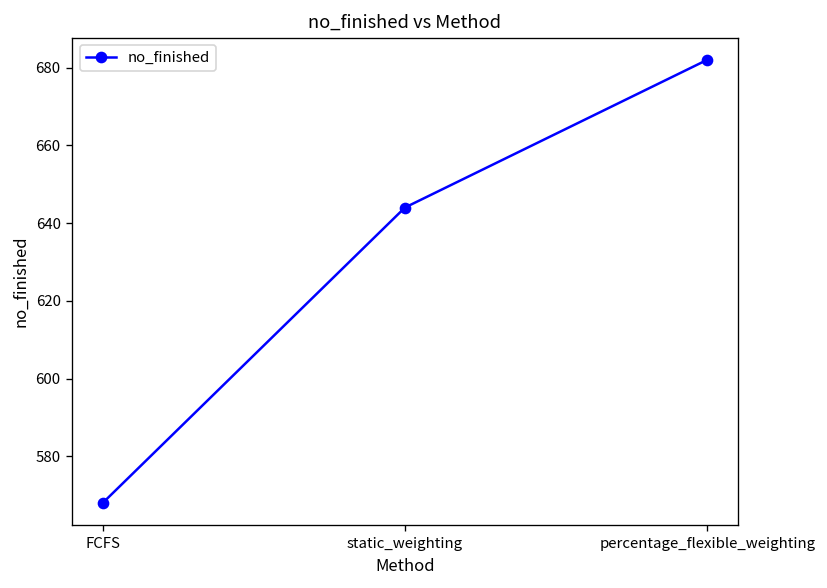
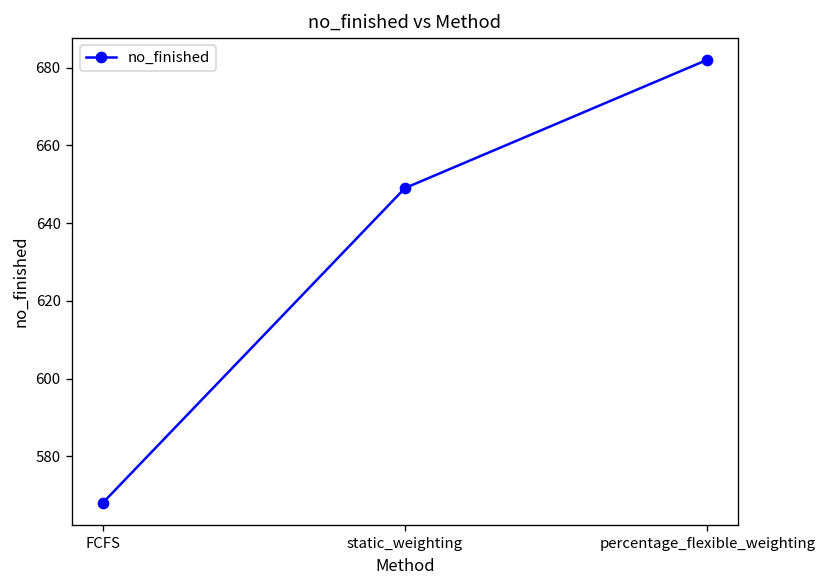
static_weighting: 644 -> 649
